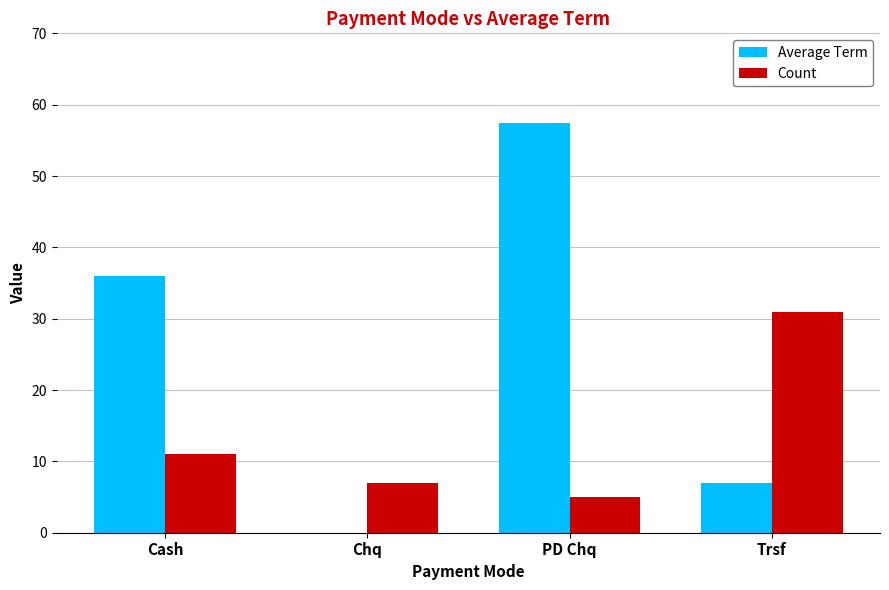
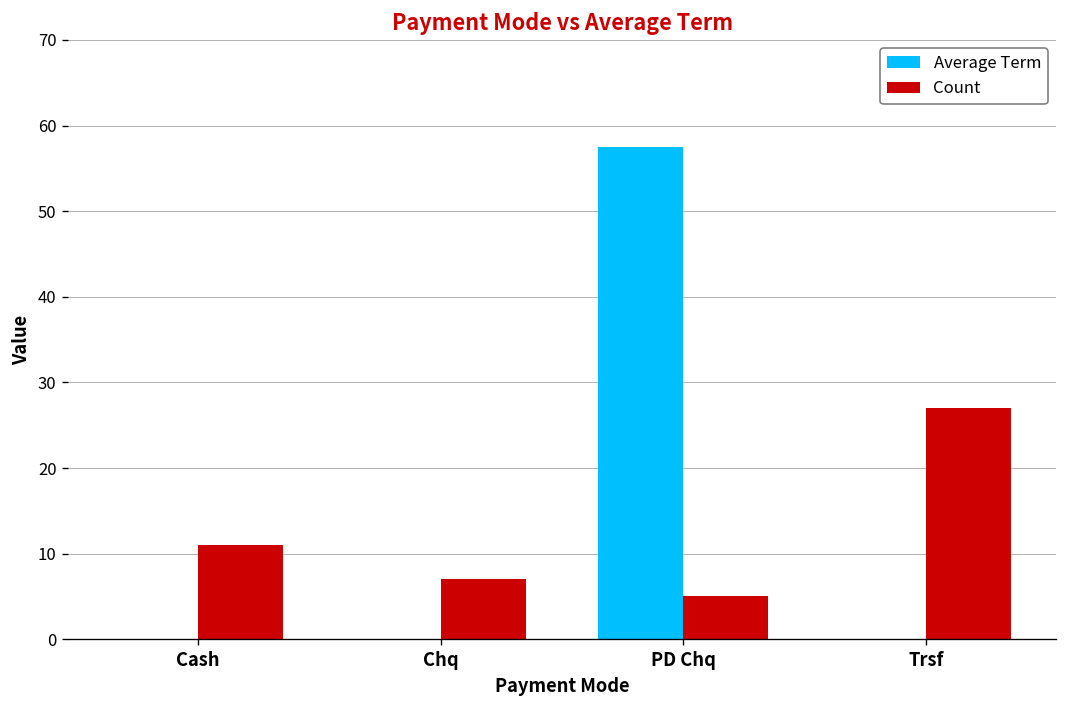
Average Term, Cash: 36 -> 0
Average Term, Trsf: 7 -> 0
Count, Trsf: 31 -> 27
